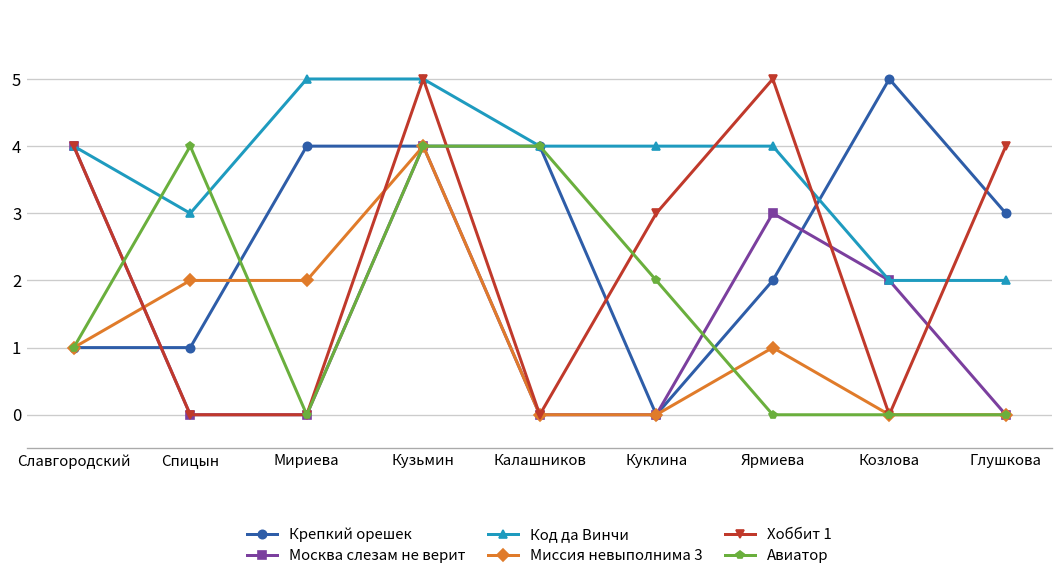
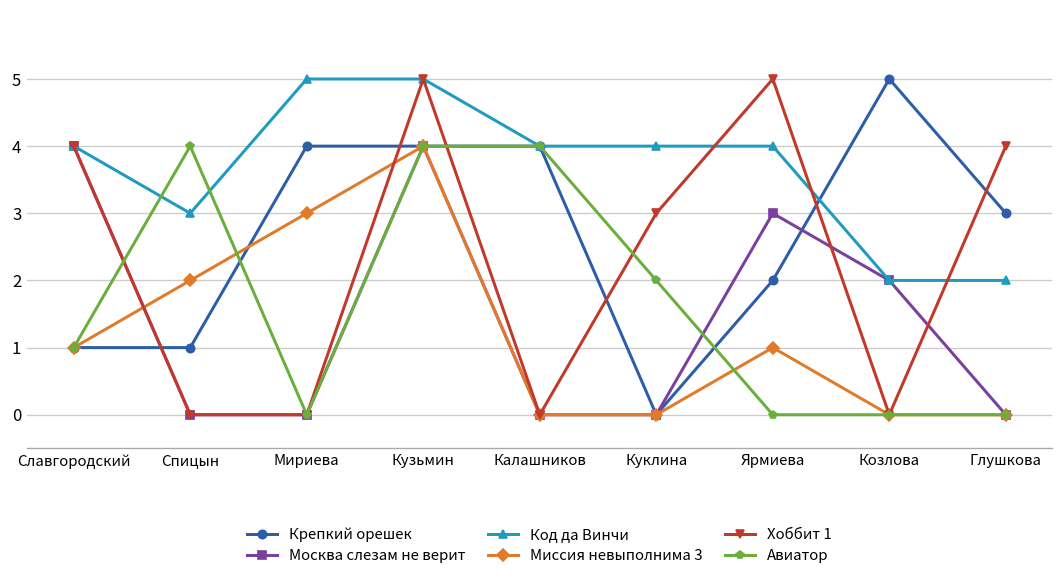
Миссия невыполнима 3, Мириева: 2 -> 3
